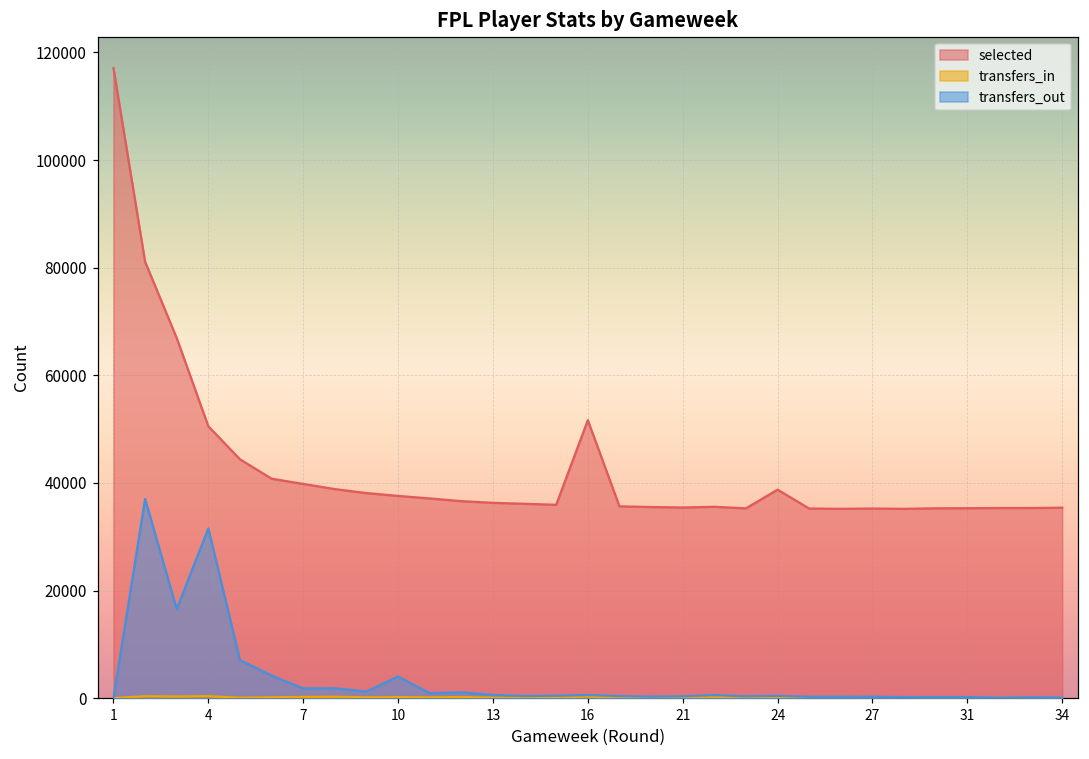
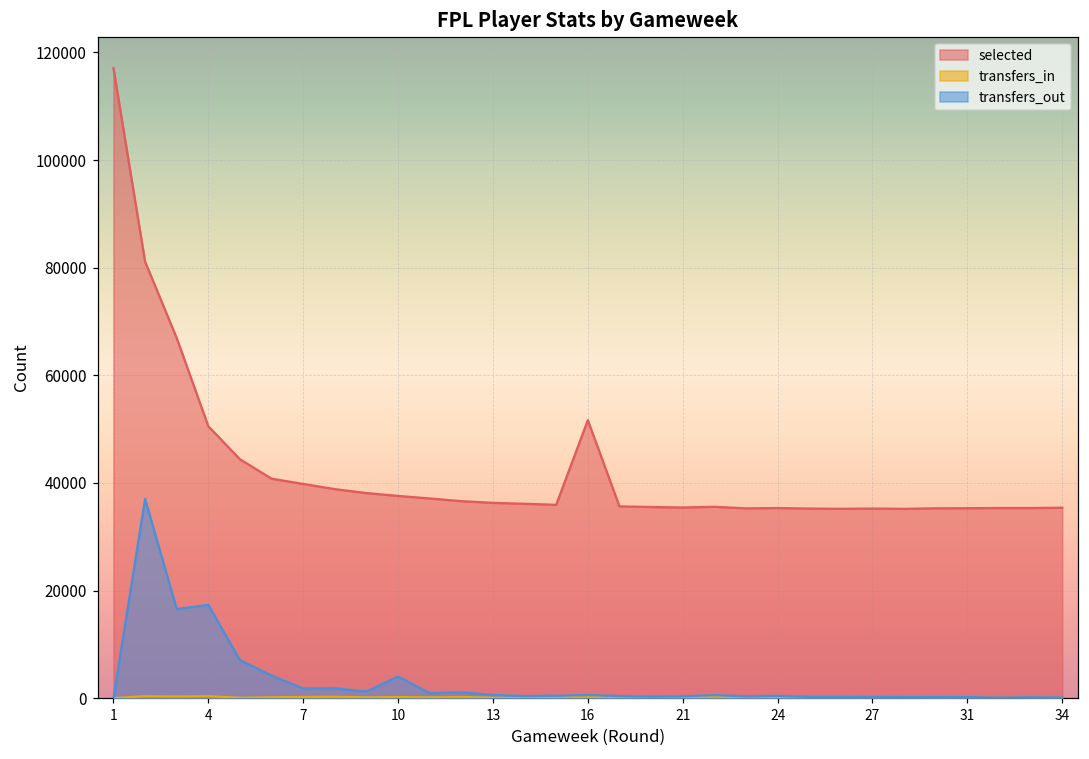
transfers_out, 4: 32000 -> 17000
selected, 24: 39000 -> 35000
